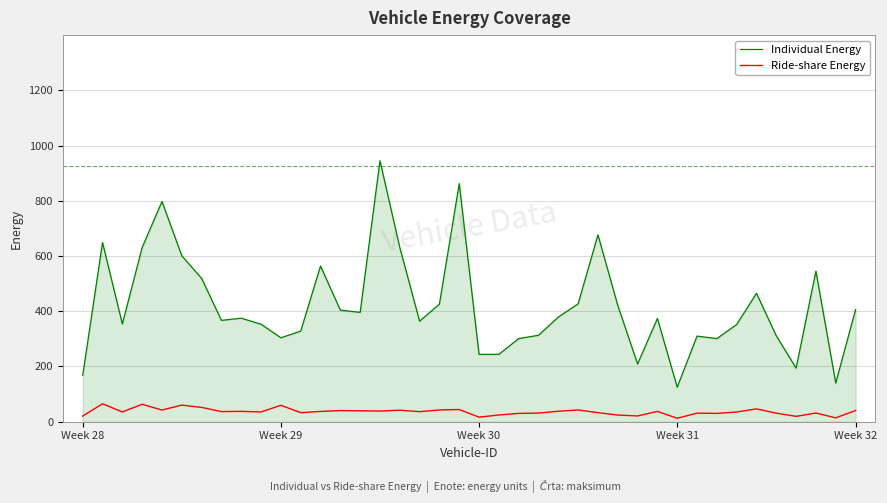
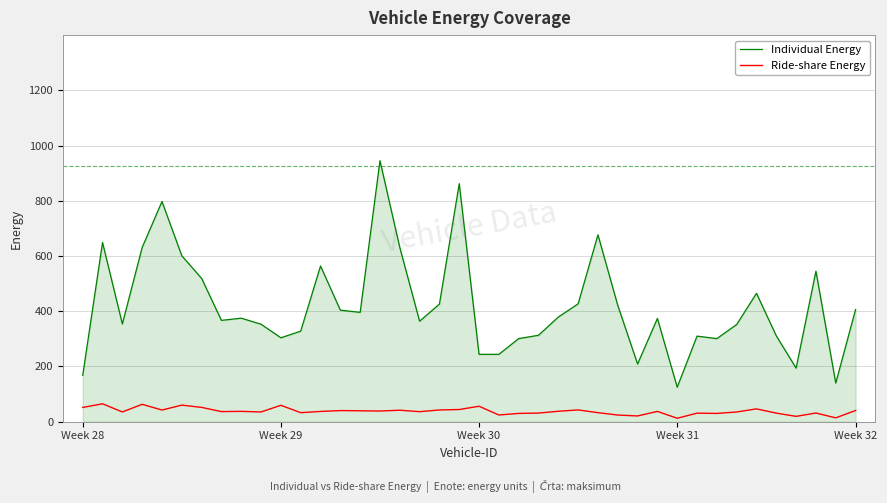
Ride-share Energy, Week 28: 20 -> 50
Ride-share Energy, Week 30: 20 -> 60
